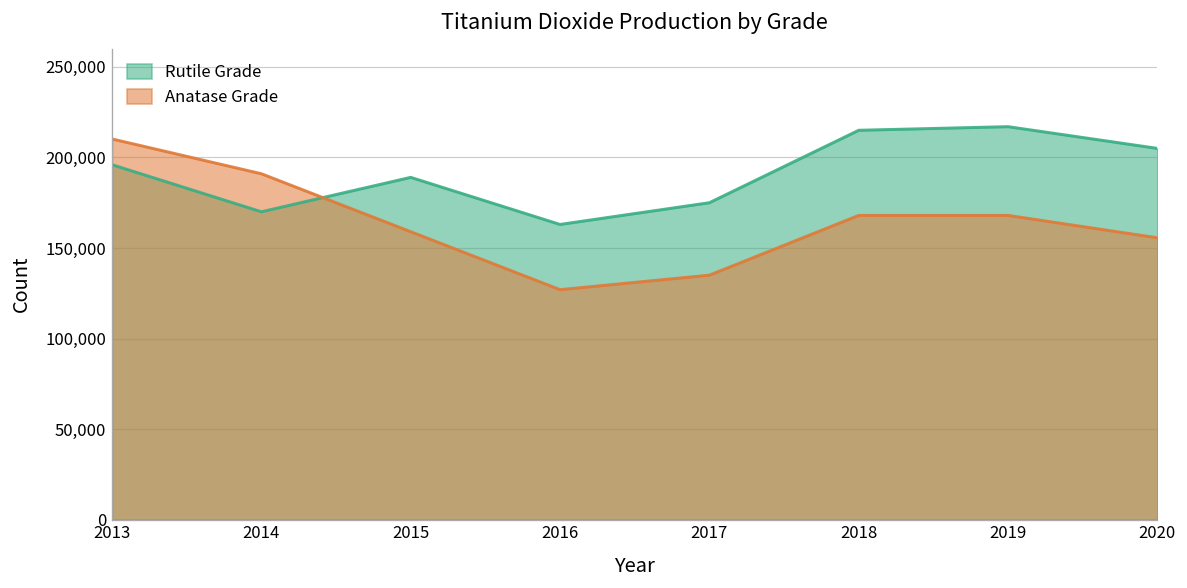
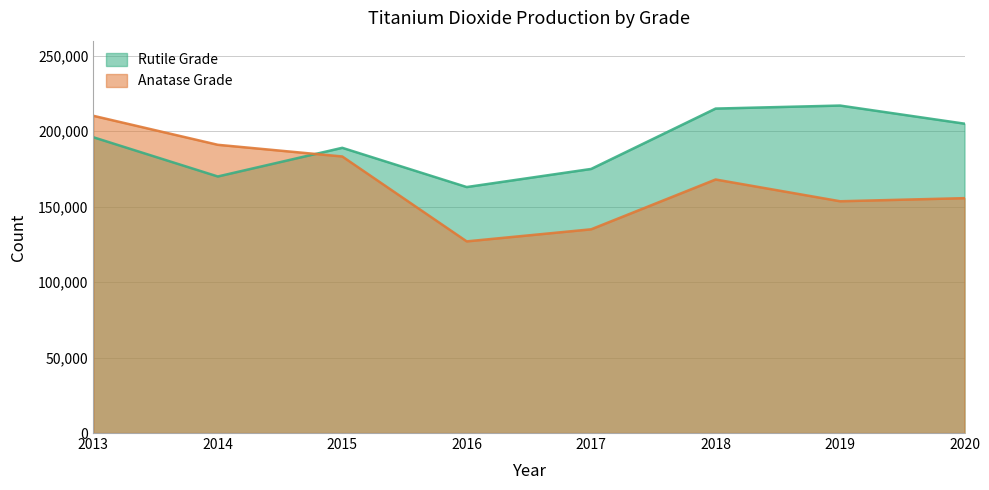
Anatase Grade, 2015: 159,000 -> 183,000
Anatase Grade, 2019: 168,000 -> 154,000
